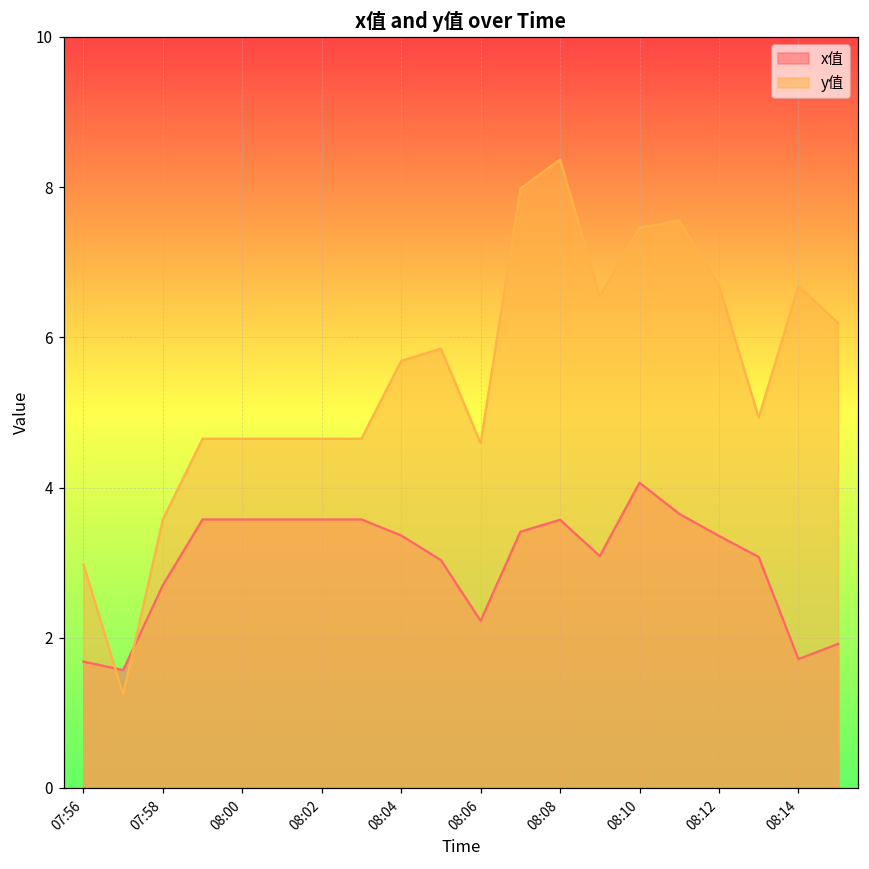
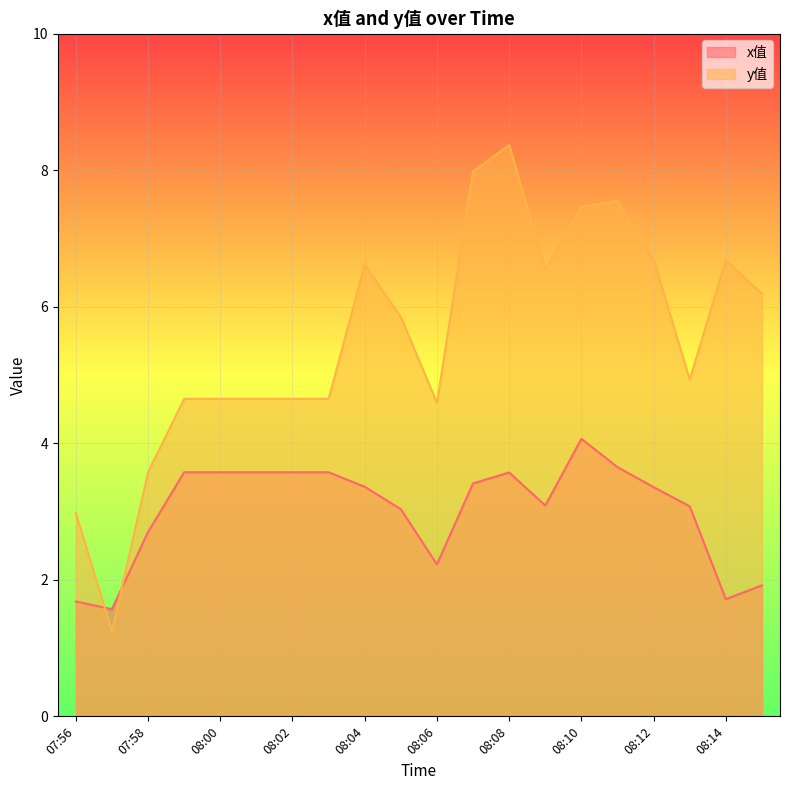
y值, 08:04: 5.7 -> 6.6
